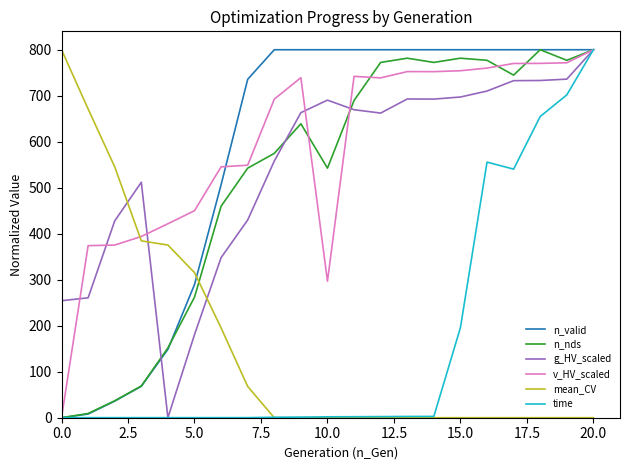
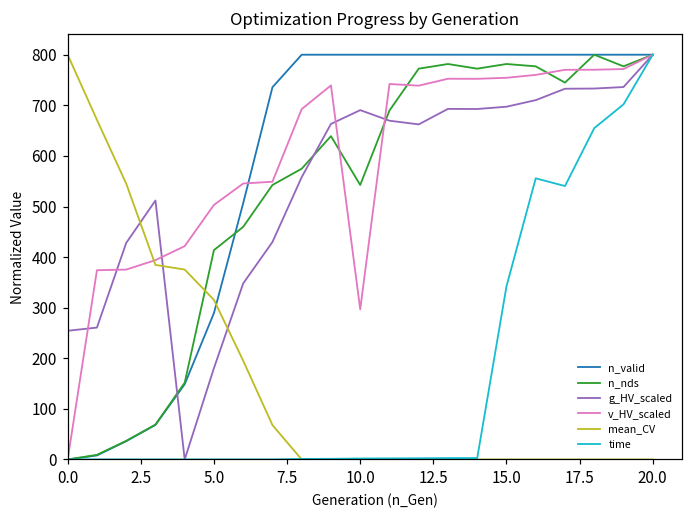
n_nds, 5.0: 260 -> 410
v_HV_scaled, 5.0: 450 -> 500
time, 15.0: 200 -> 340
